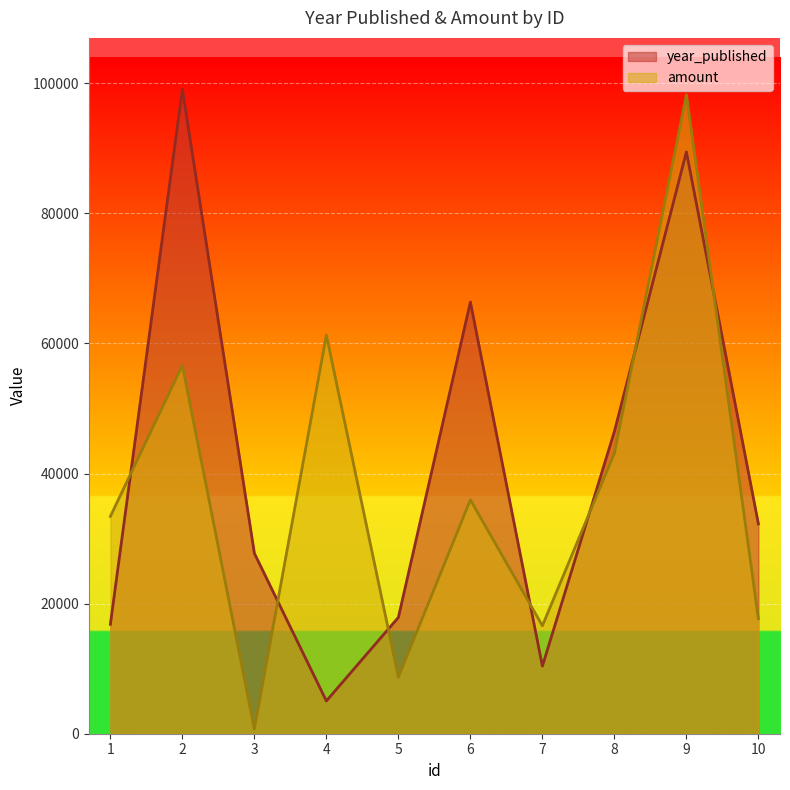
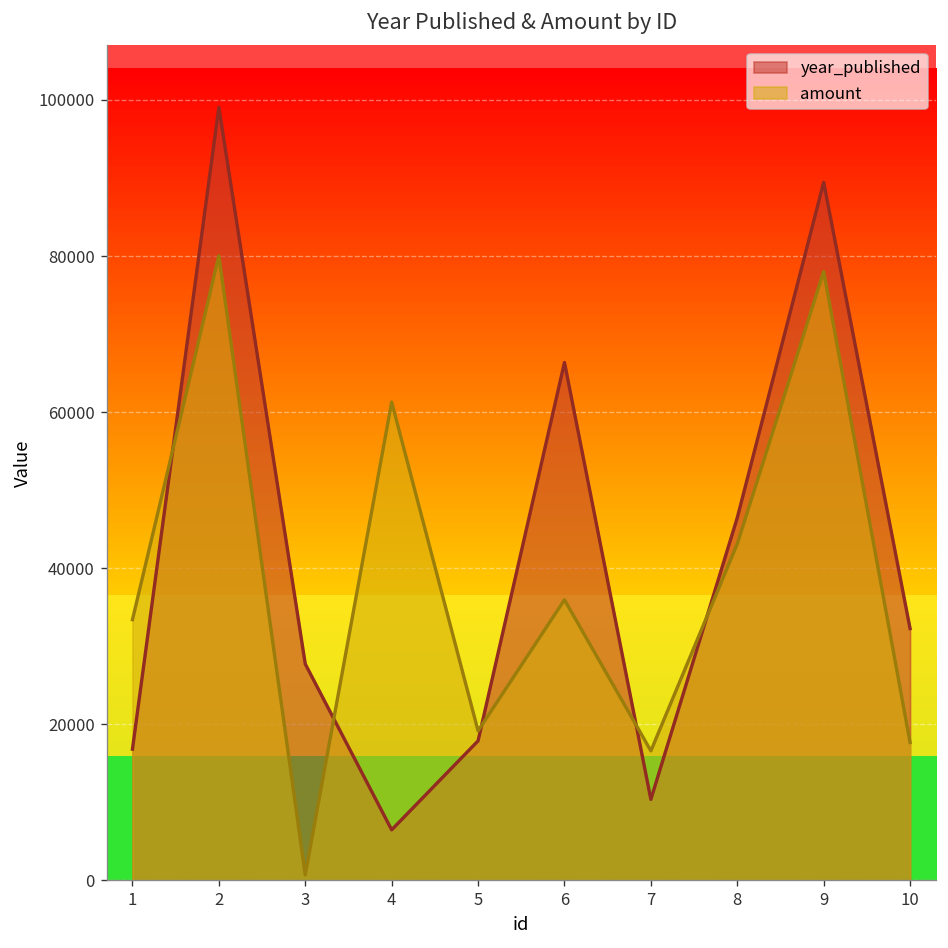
amount, 2: 57000 -> 80000
year_published, 4: 5000 -> 6000
amount, 5: 9000 -> 19000
amount, 9: 98000 -> 78000
